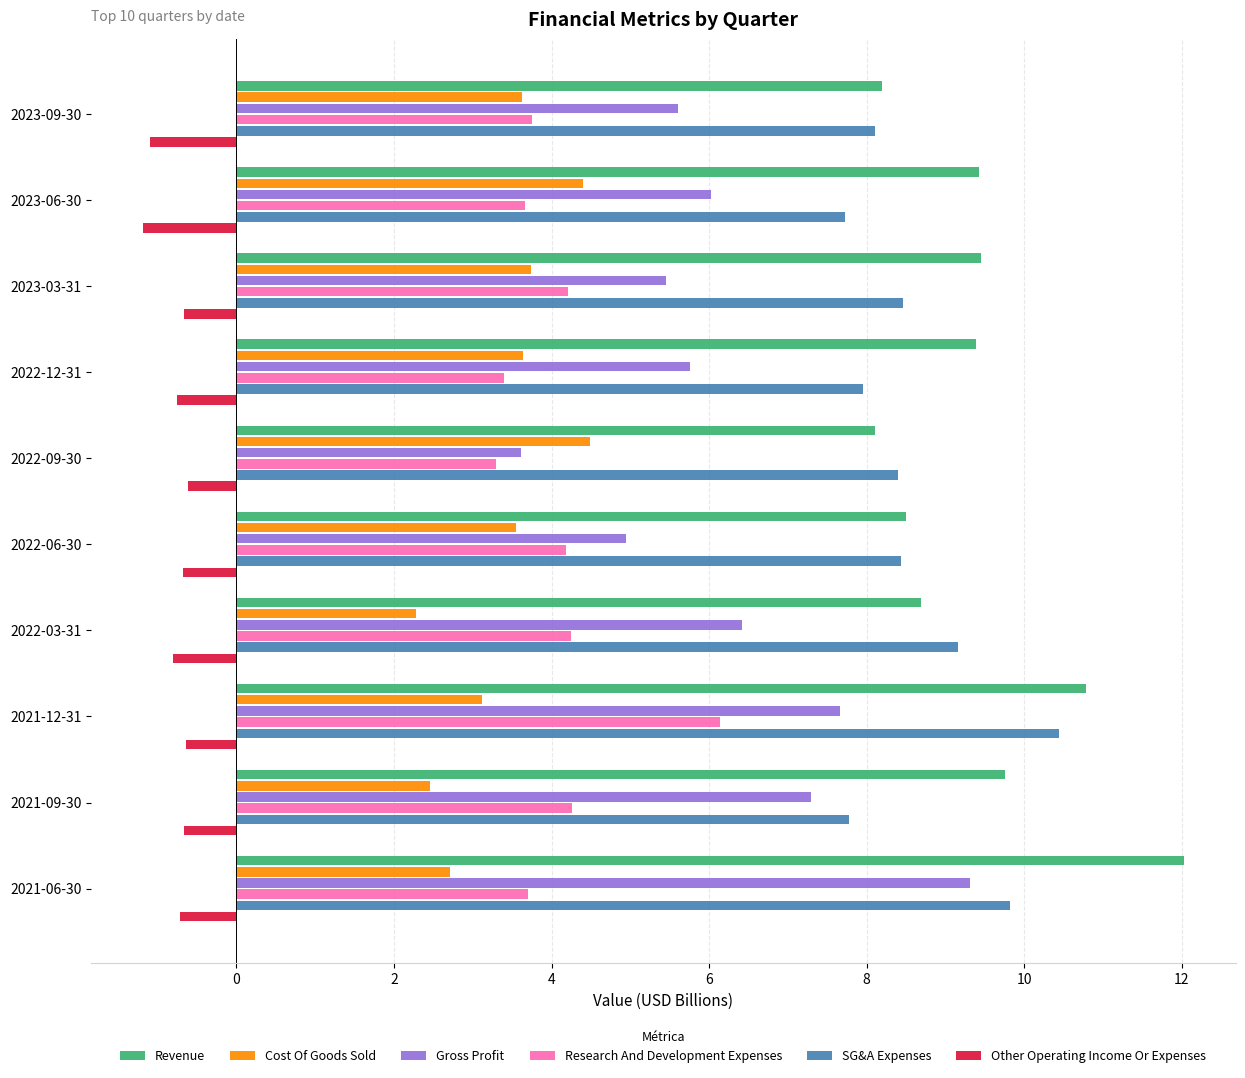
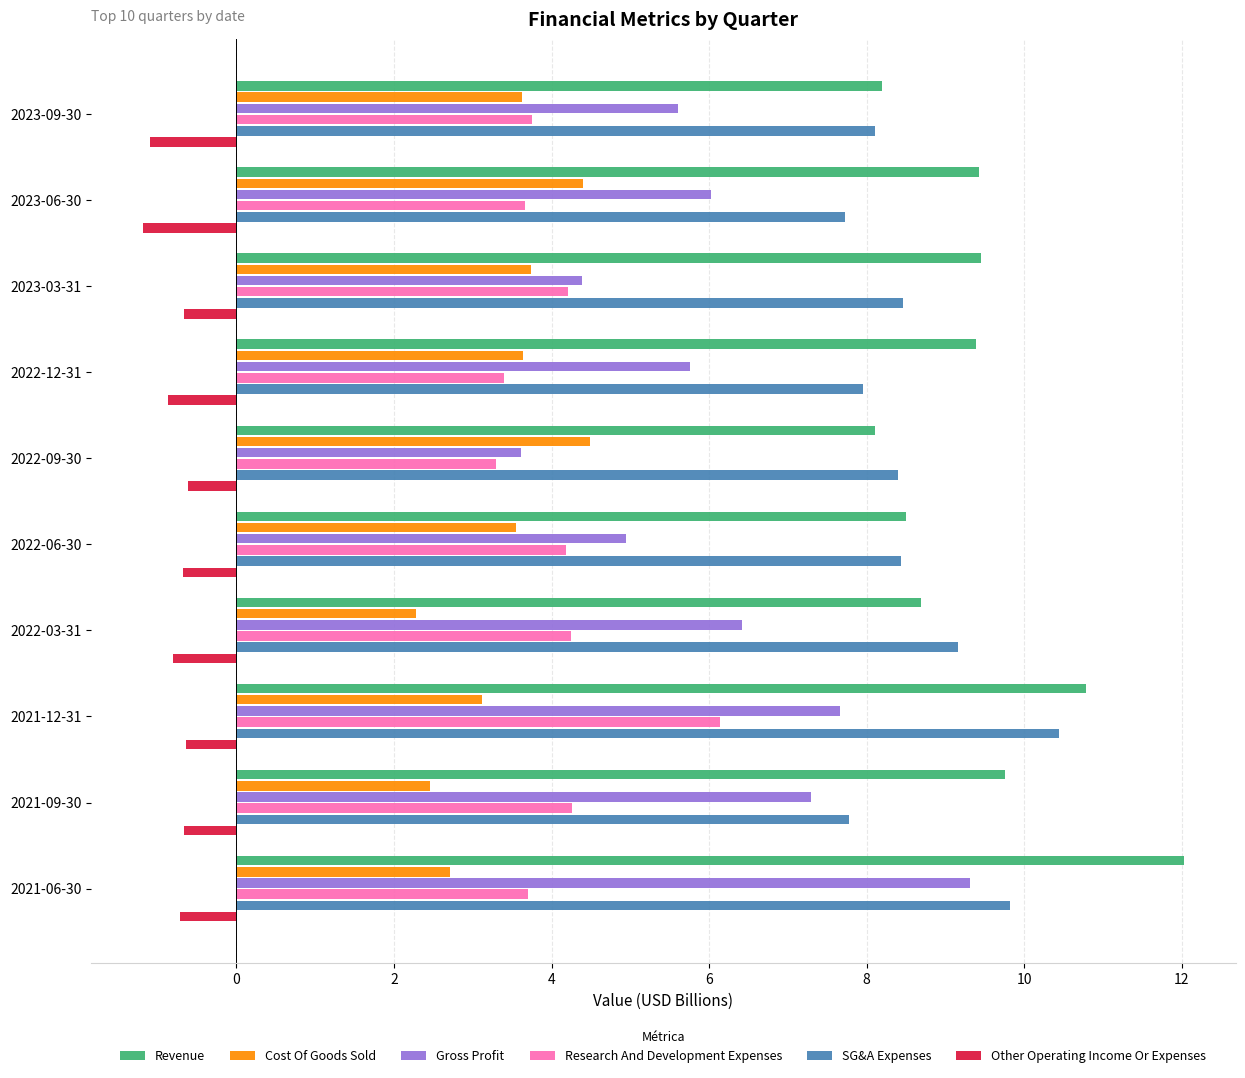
Gross Profit, 2023-03-31: 5.5 -> 4.4
Other Operating Income Or Expenses, 2022-12-31: -0.8 -> -0.9
